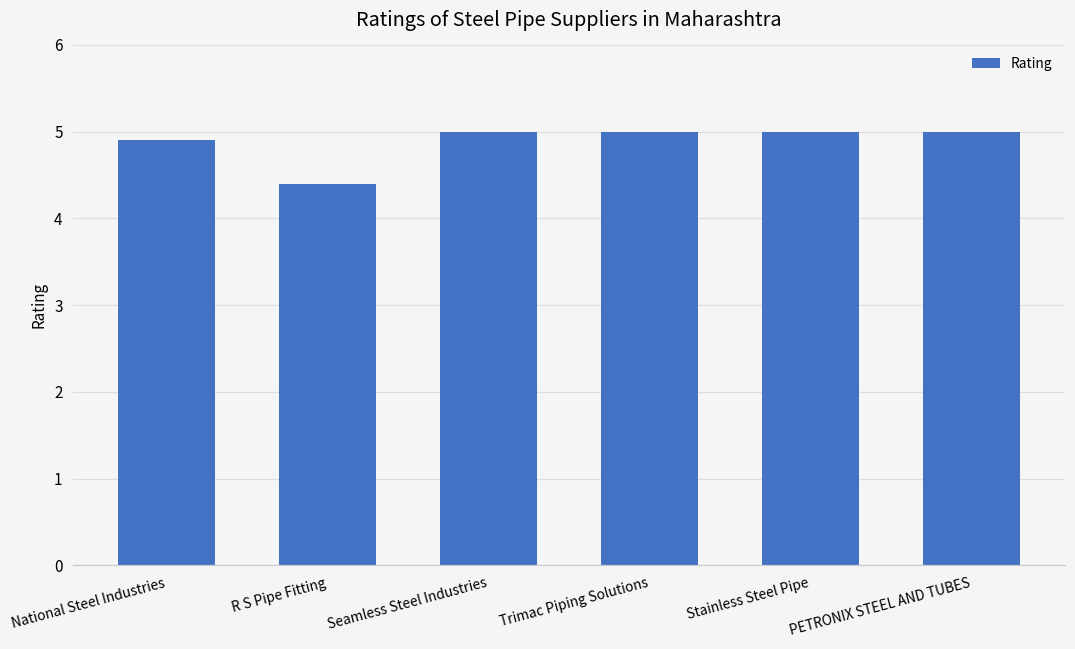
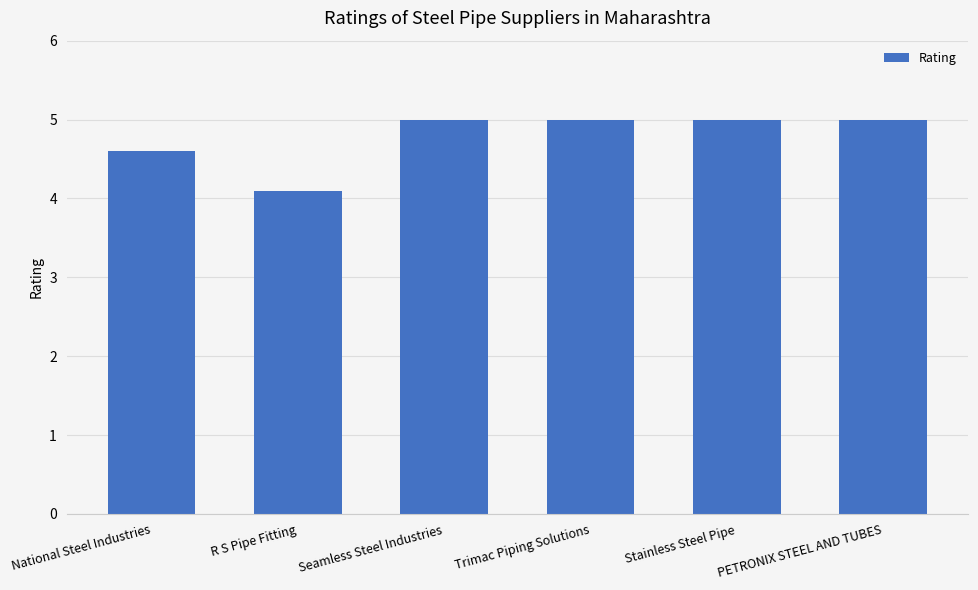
National Steel Industries: 4.9 -> 4.6
R S Pipe Fitting: 4.4 -> 4.1
